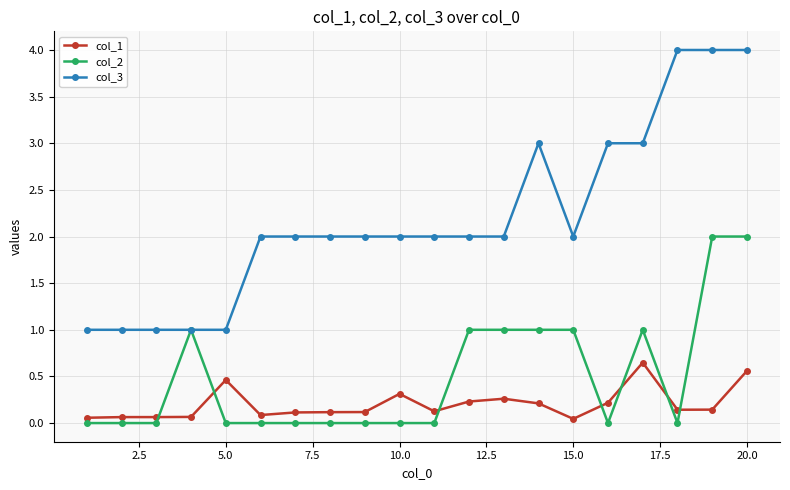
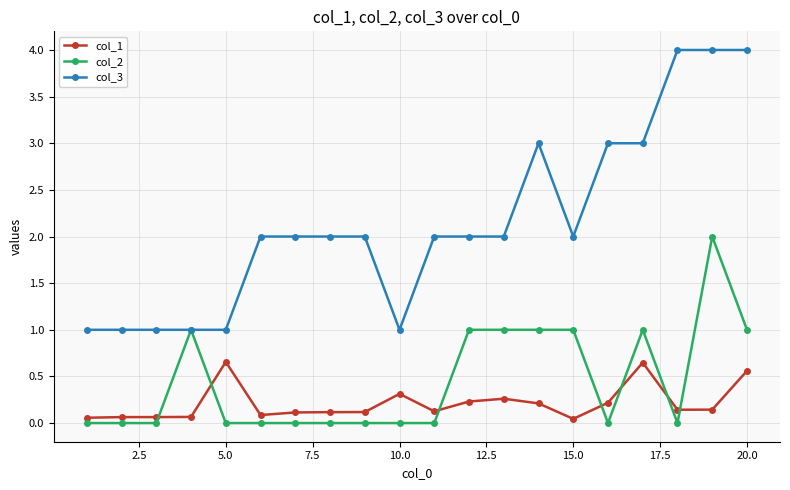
col_1, 5.0: 0.5 -> 0.7
col_3, 10.0: 2 -> 1
col_2, 20.0: 2 -> 1
